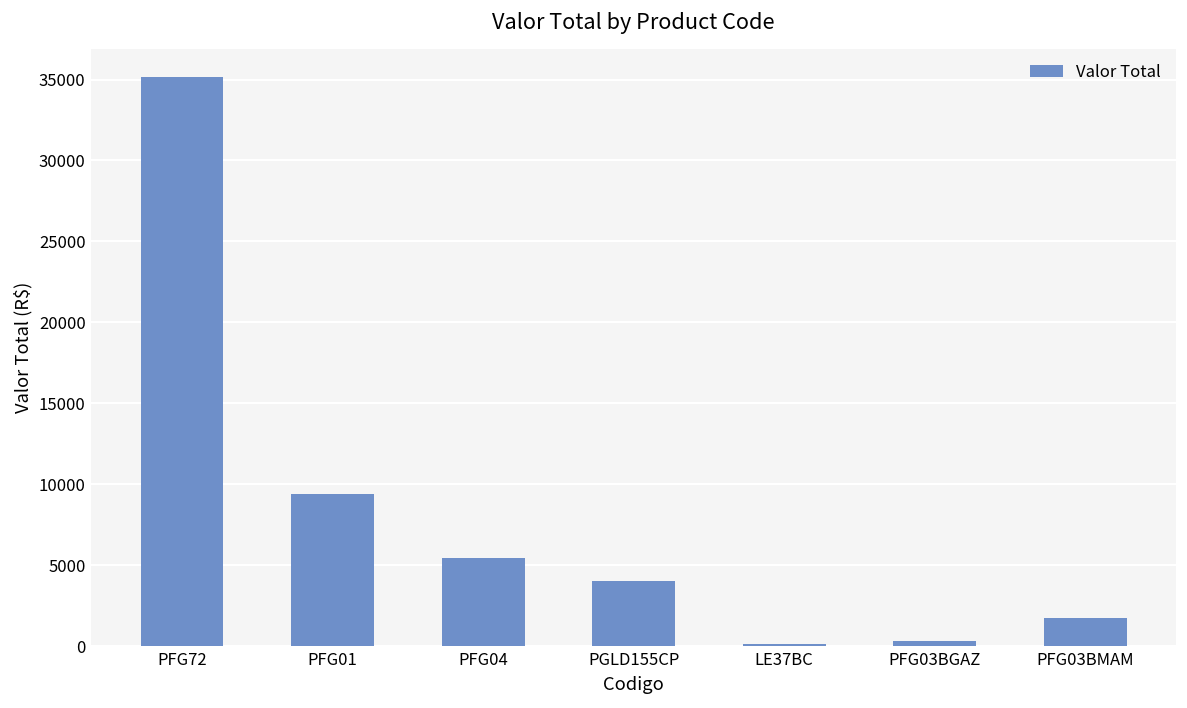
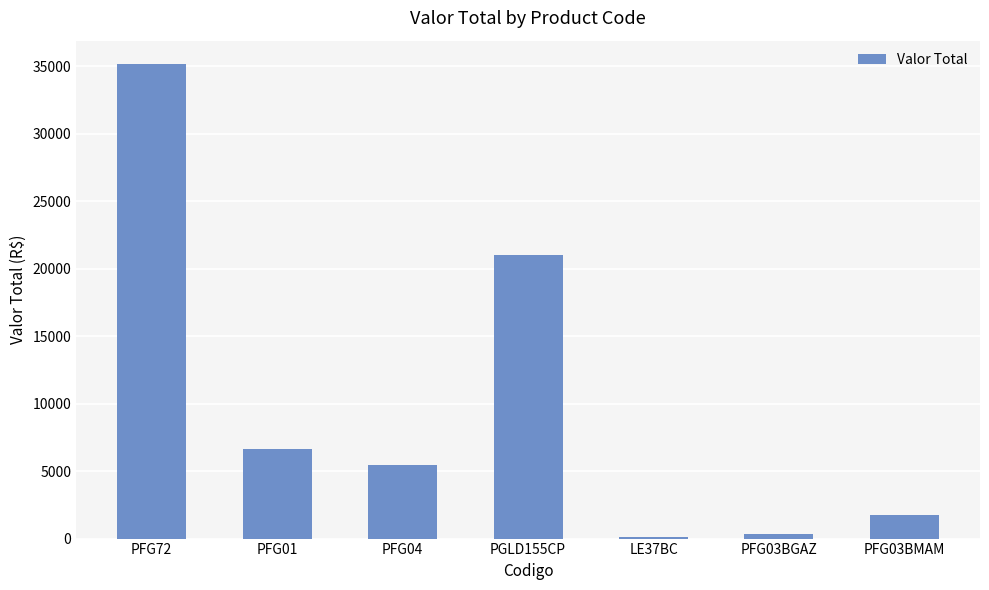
PFG01: 9400 -> 6600
PGLD155CP: 4000 -> 21000
